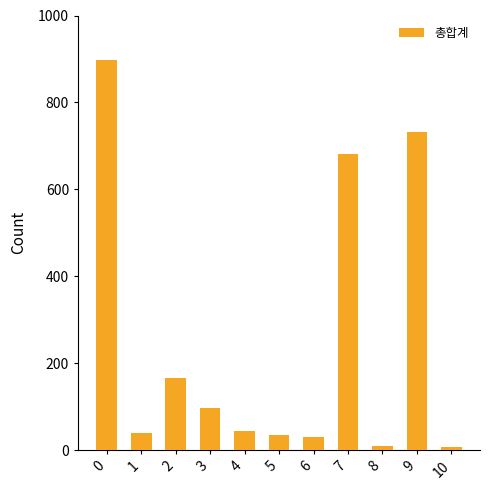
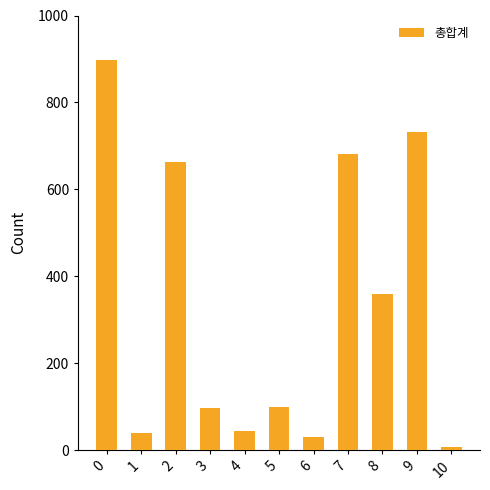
2: 170 -> 660
5: 40 -> 100
8: 10 -> 360
